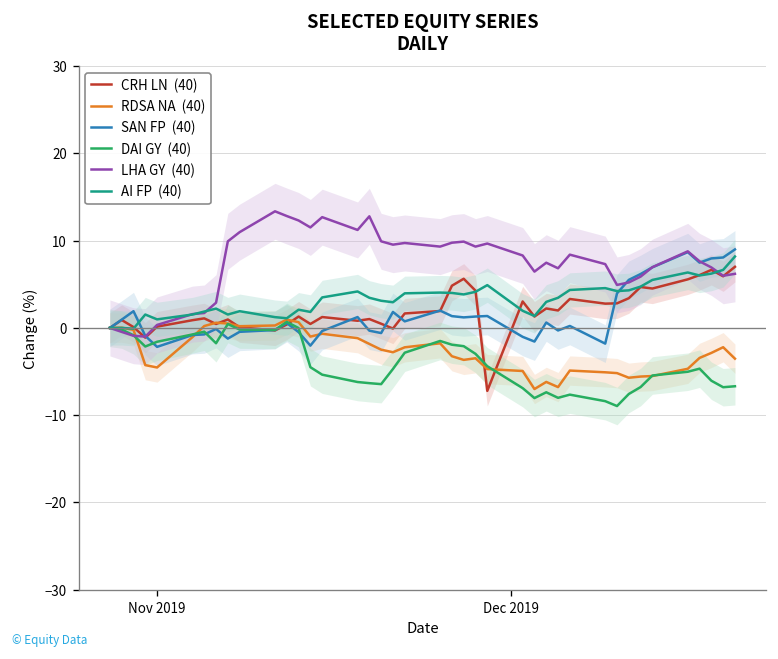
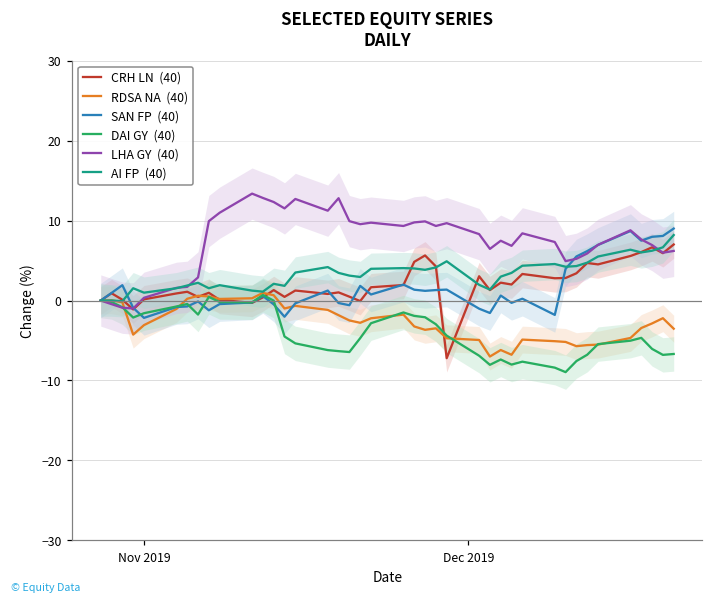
RDSA NA (40), Nov 2019: -5 -> -3
